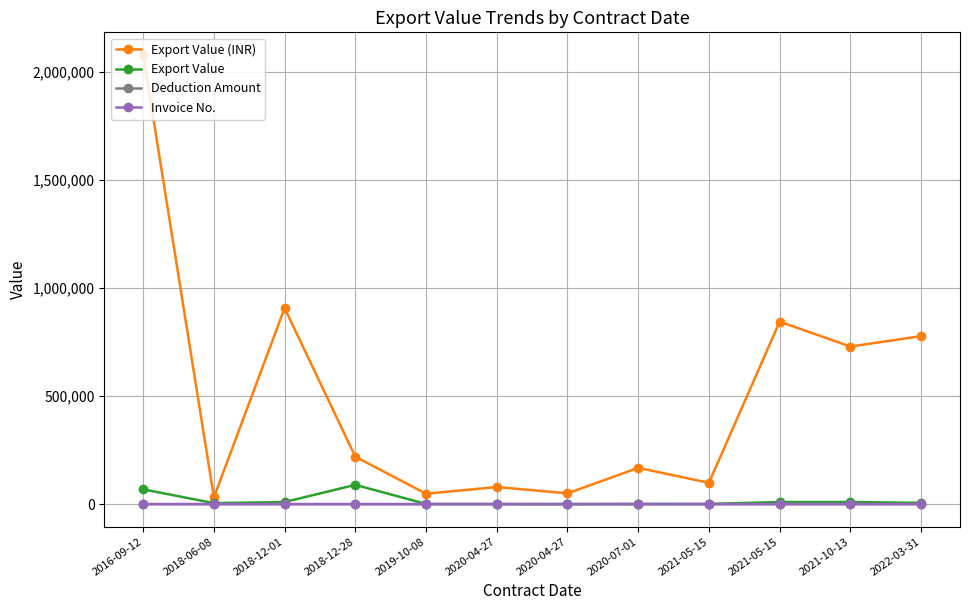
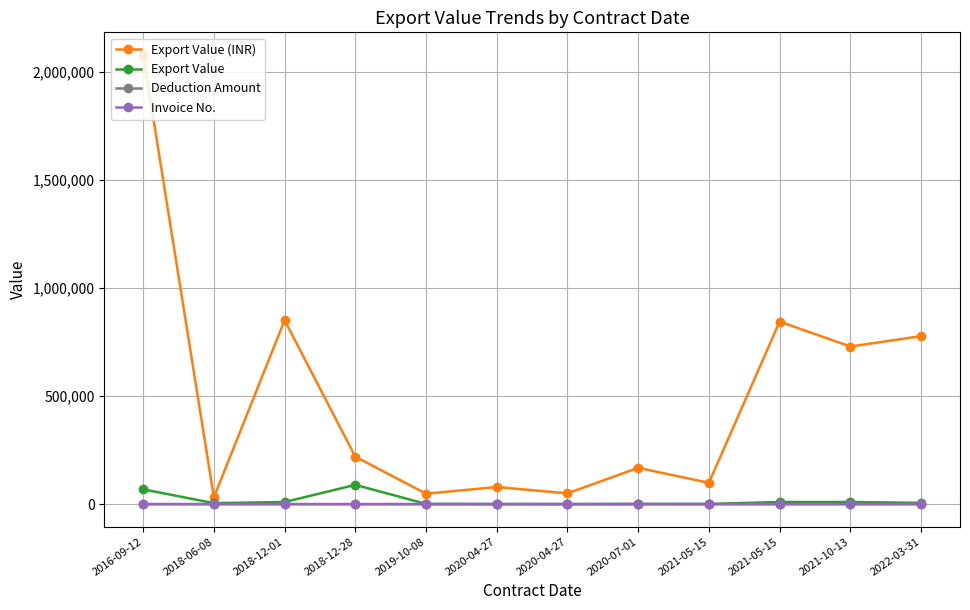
Export Value (INR), 2018-12-01: 910,000 -> 850,000
